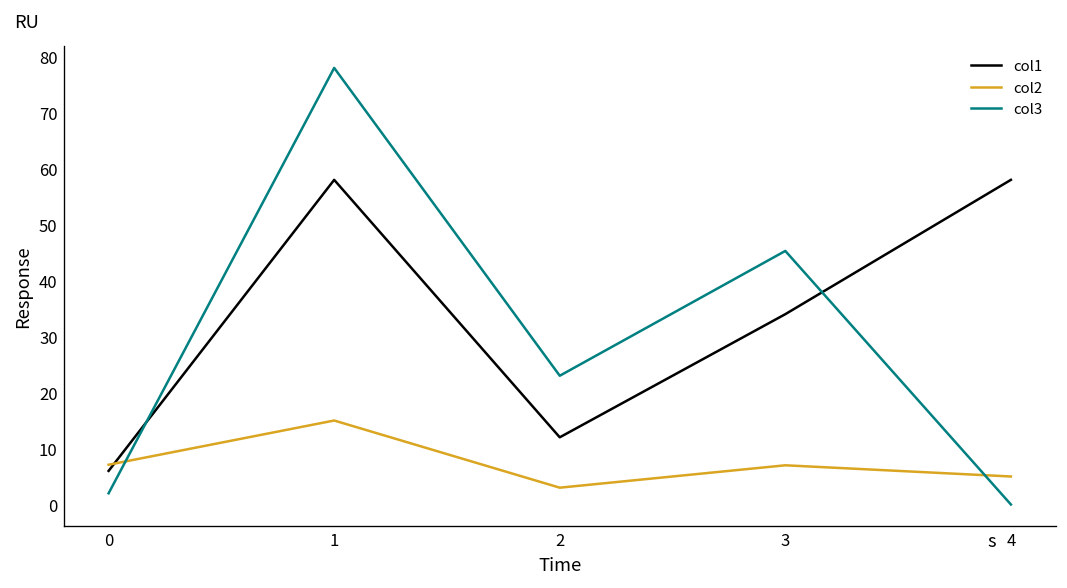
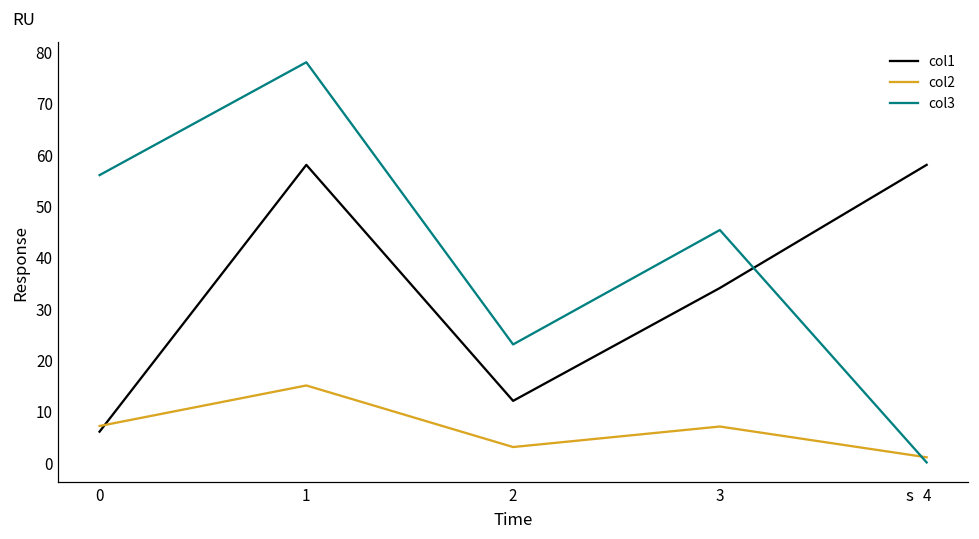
col3, 0: 2 -> 56
col2, 4: 5 -> 1
